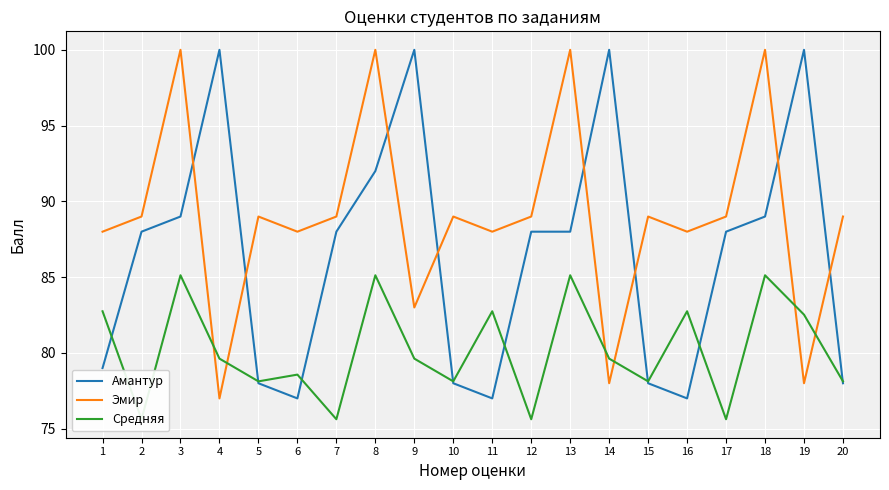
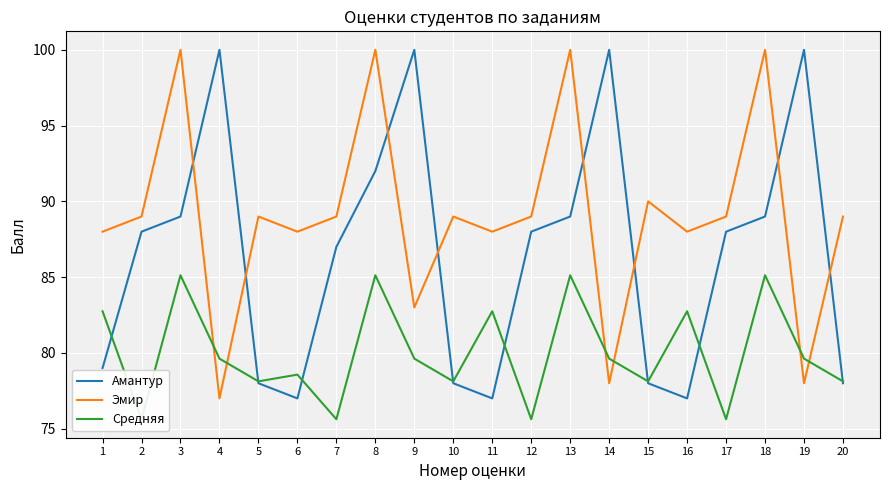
Амантур, 7: 88 -> 87
Амантур, 13: 88 -> 89
Эмир, 15: 89 -> 90
Средняя, 19: 82.5 -> 79.6
